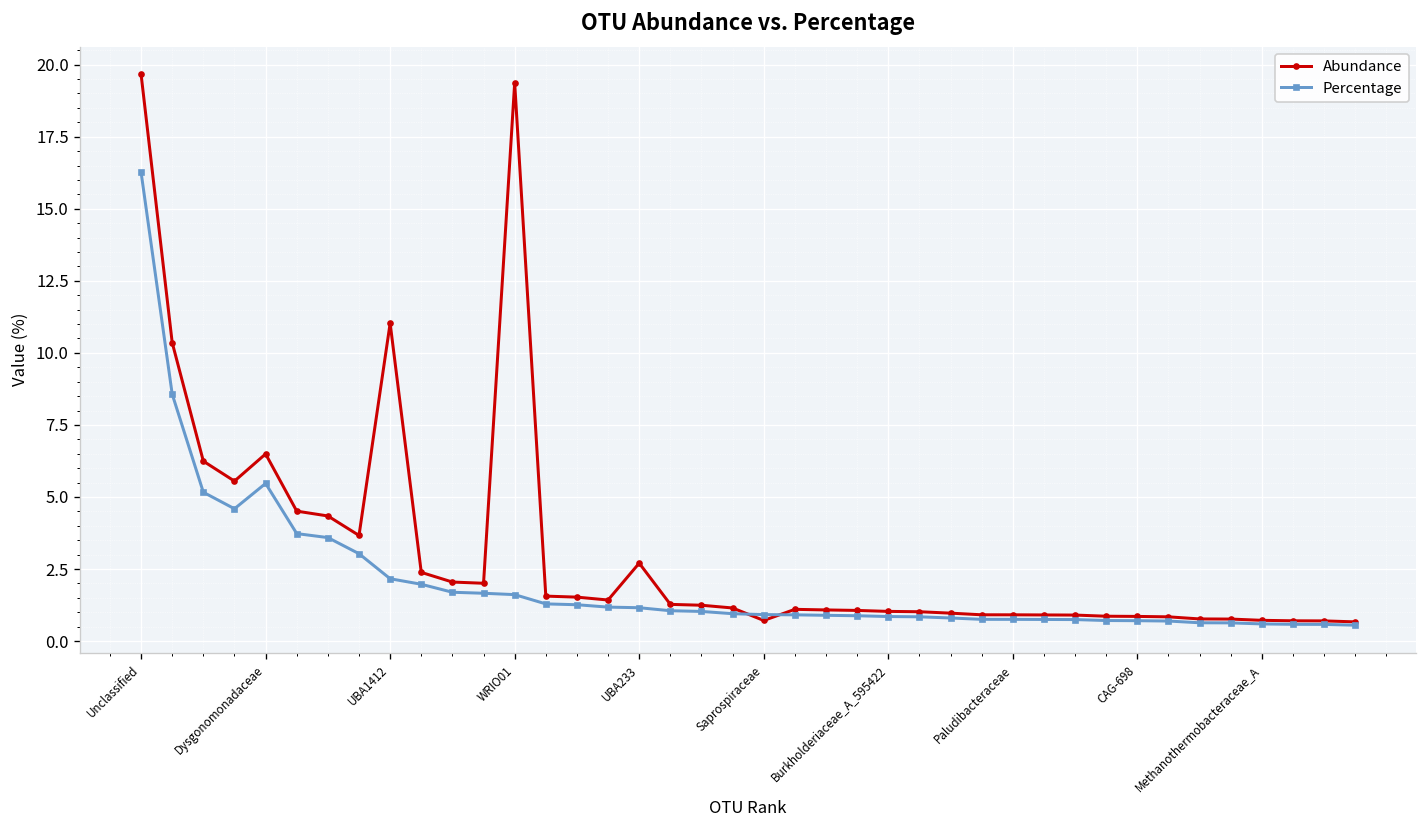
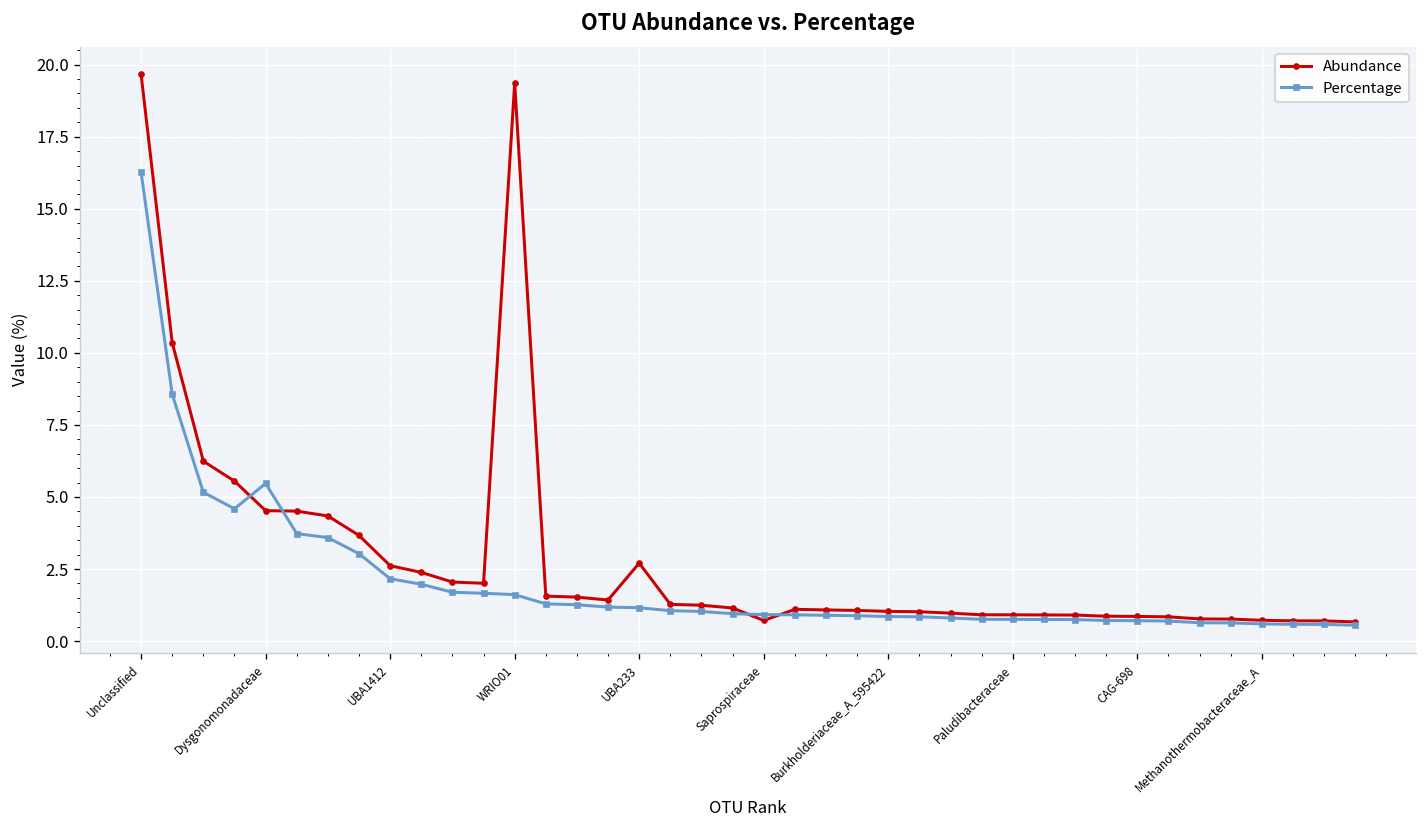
Abundance, Dysgonomonadaceae: 6.5 -> 4.5
Abundance, UBA1412: 11.0 -> 2.6
